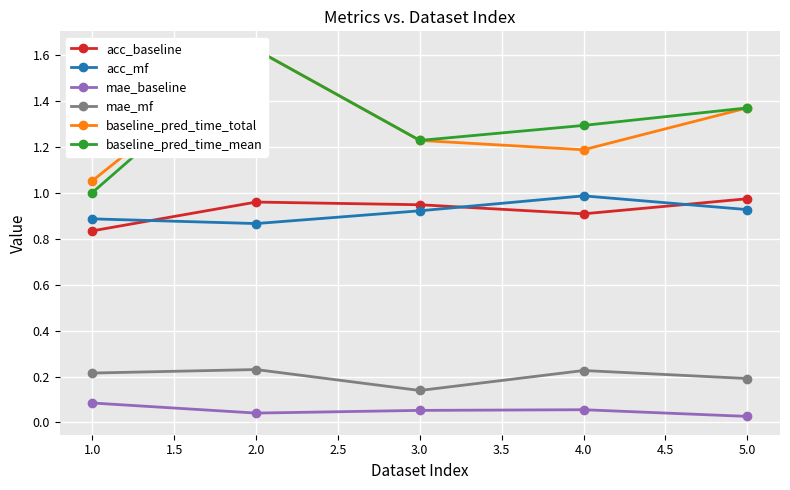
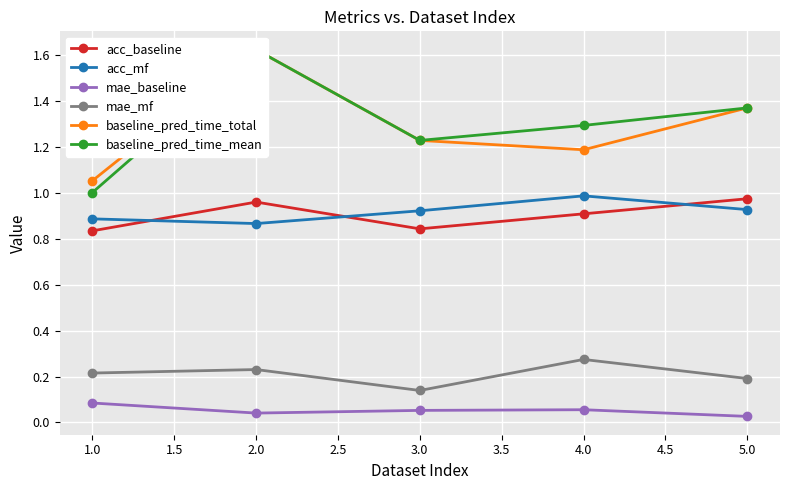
acc_baseline, 3.0: 0.95 -> 0.84
mae_mf, 4.0: 0.23 -> 0.27
